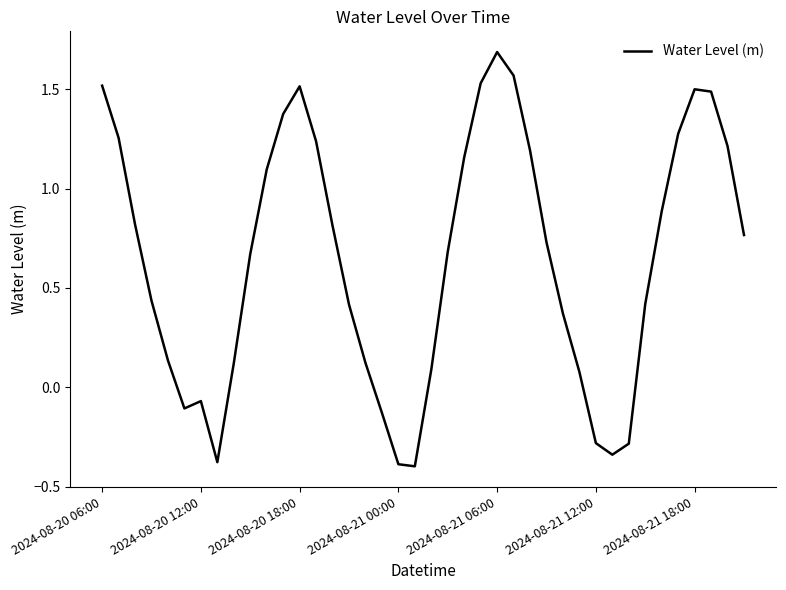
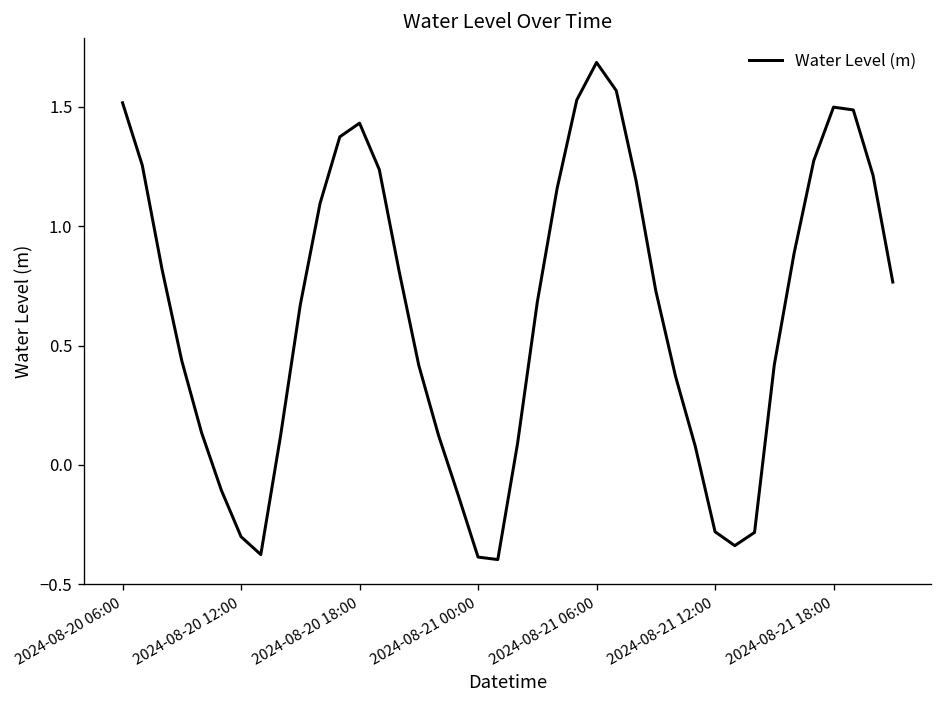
2024-08-20 12:00: -0.07 -> -0.30
2024-08-20 18:00: 1.51 -> 1.43
